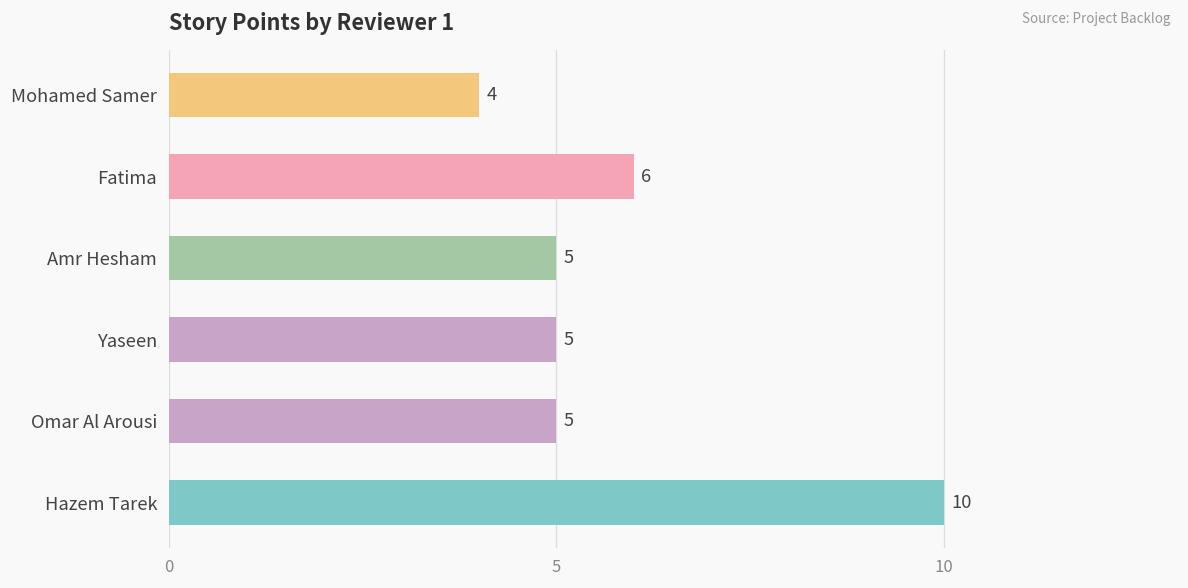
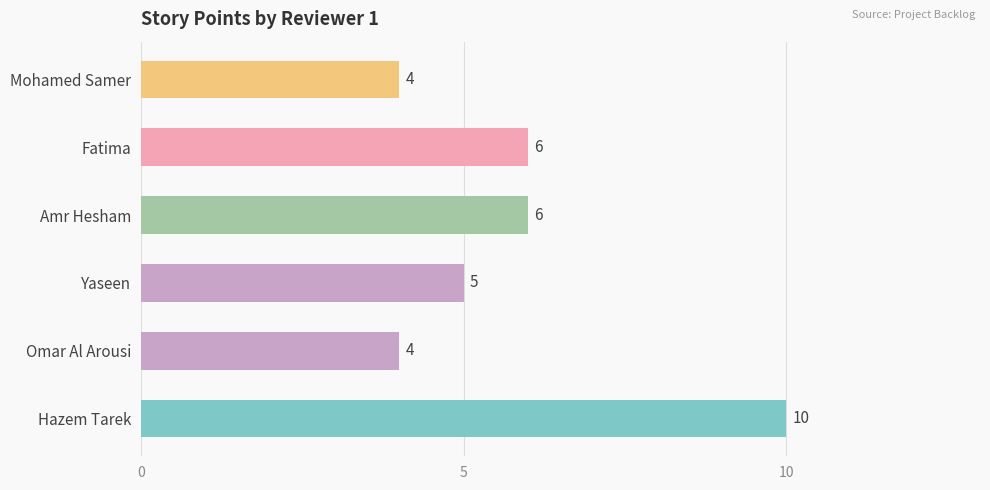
Amr Hesham: 5 -> 6
Omar Al Arousi: 5 -> 4
